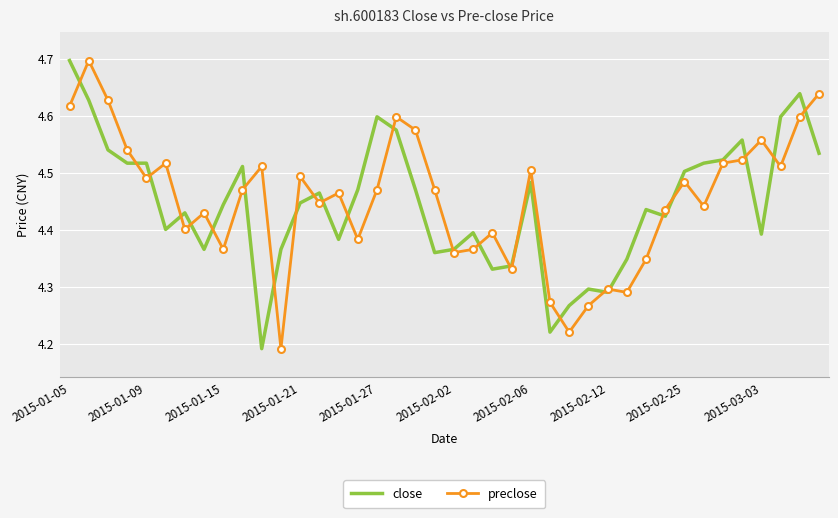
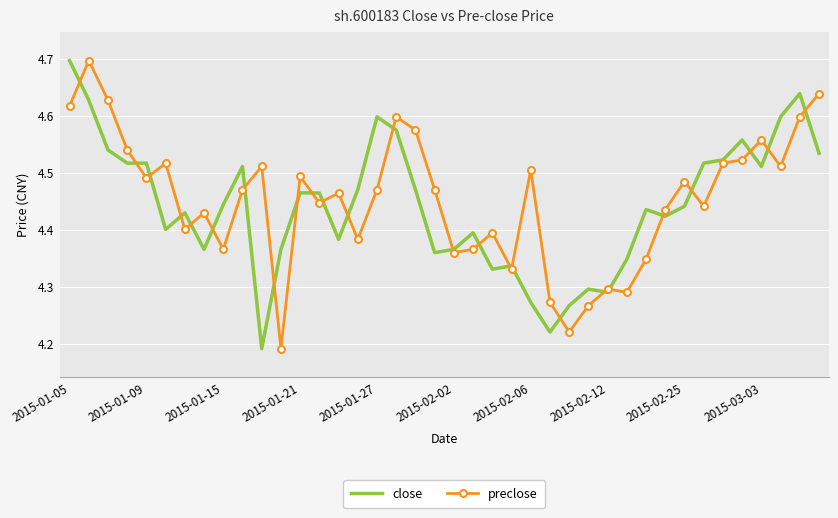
close, 2015-01-21: 4.45 -> 4.47
close, 2015-02-06: 4.48 -> 4.27
close, 2015-02-25: 4.50 -> 4.44
close, 2015-03-03: 4.39 -> 4.51
